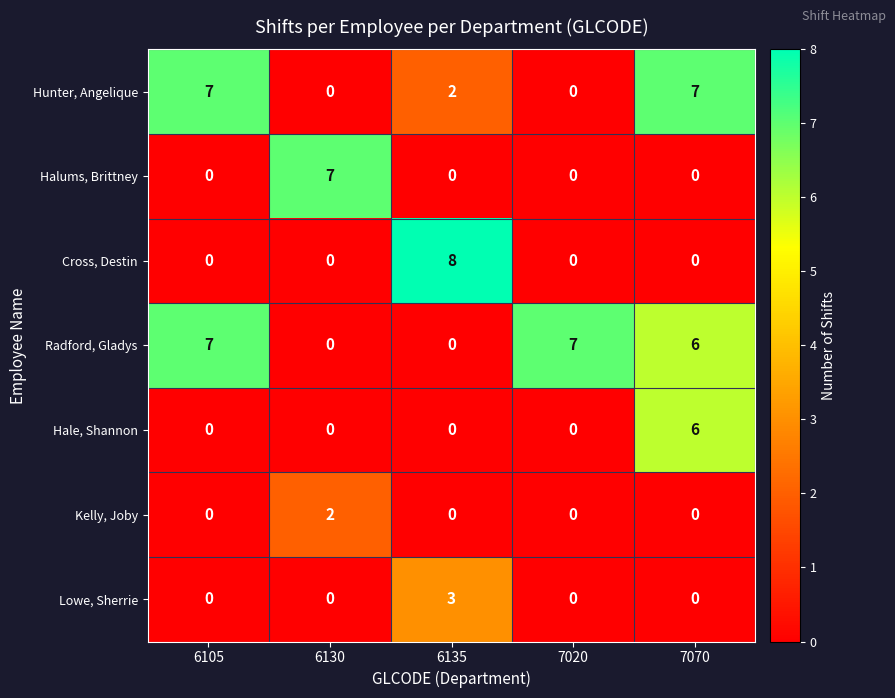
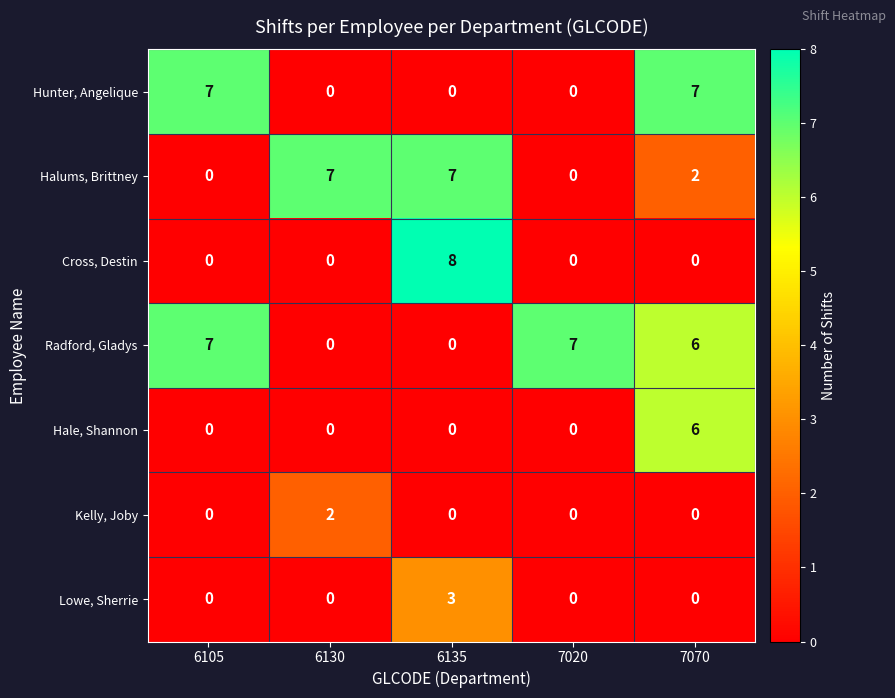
Hunter, Angelique, 6135: 2 -> 0
Halums, Brittney, 6135: 0 -> 7
Halums, Brittney, 7070: 0 -> 2
